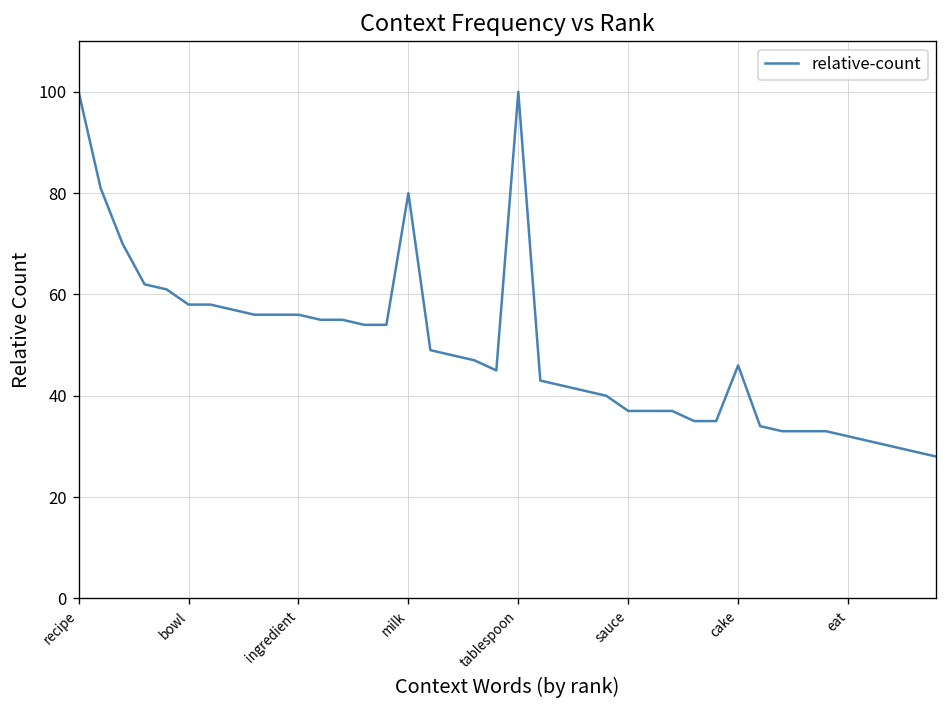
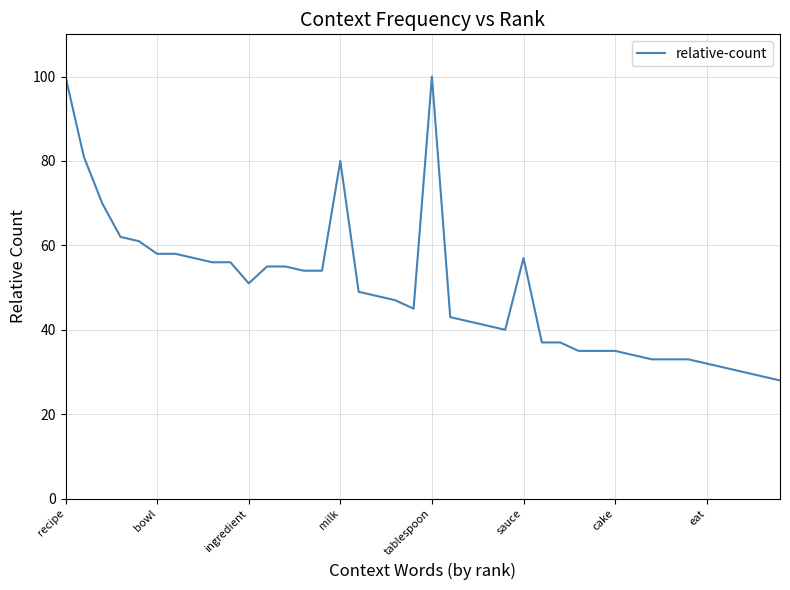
ingredient: 56 -> 51
sauce: 37 -> 57
cake: 46 -> 35
